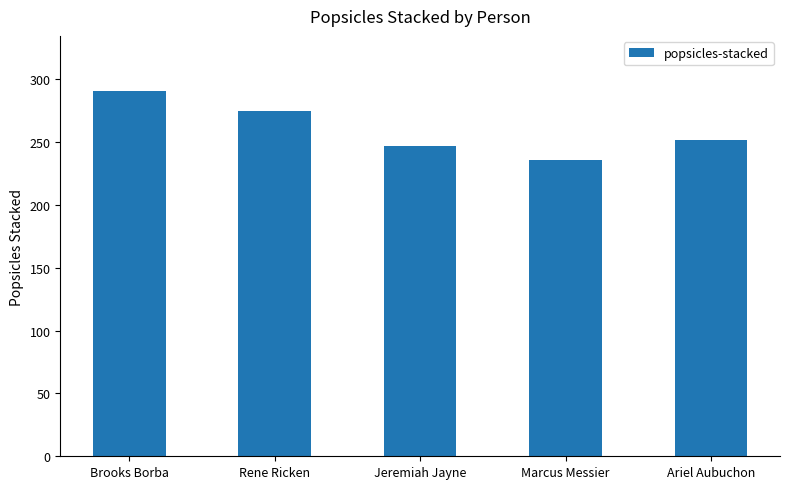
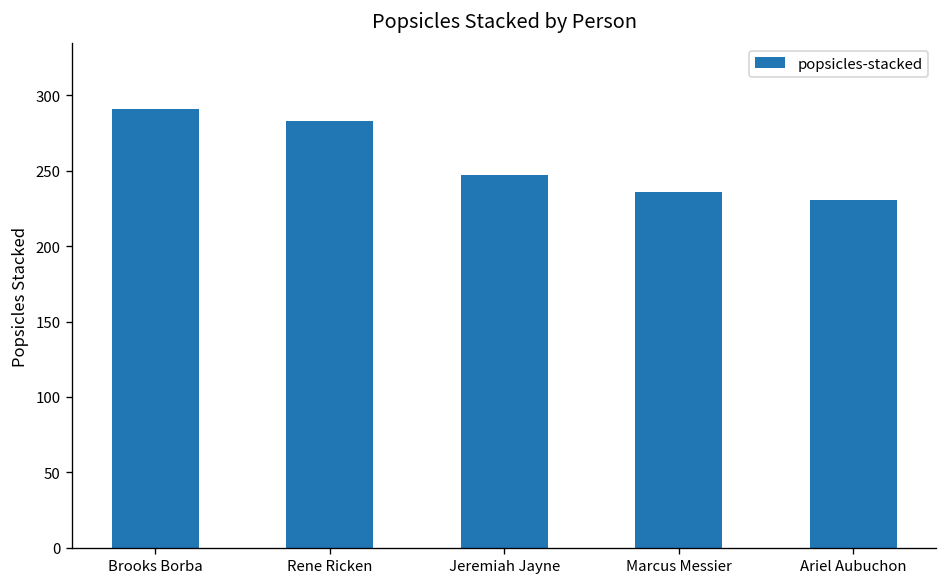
Rene Ricken: 275 -> 283
Ariel Aubuchon: 252 -> 231
